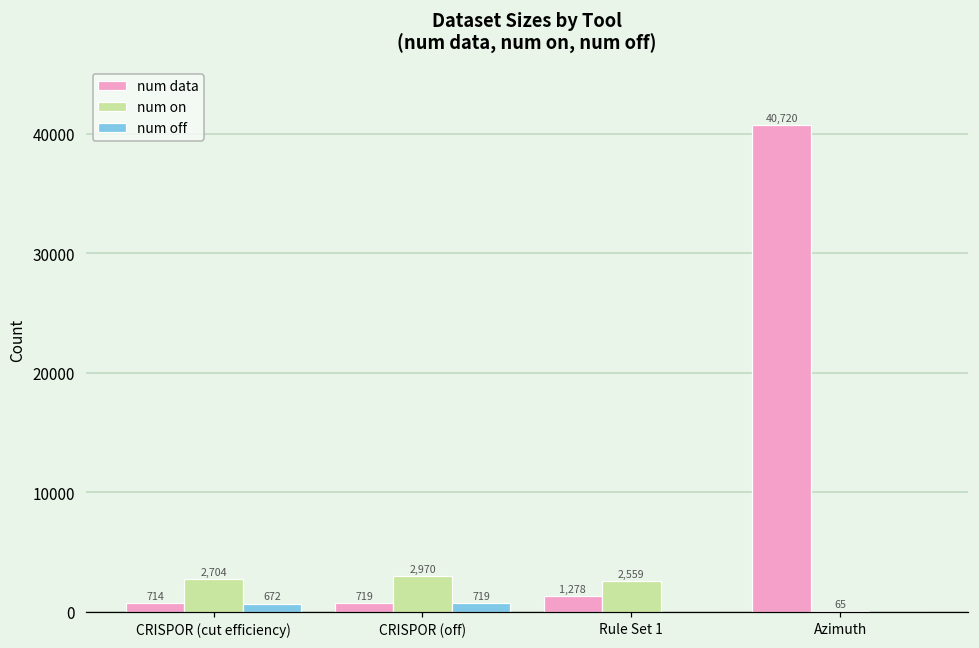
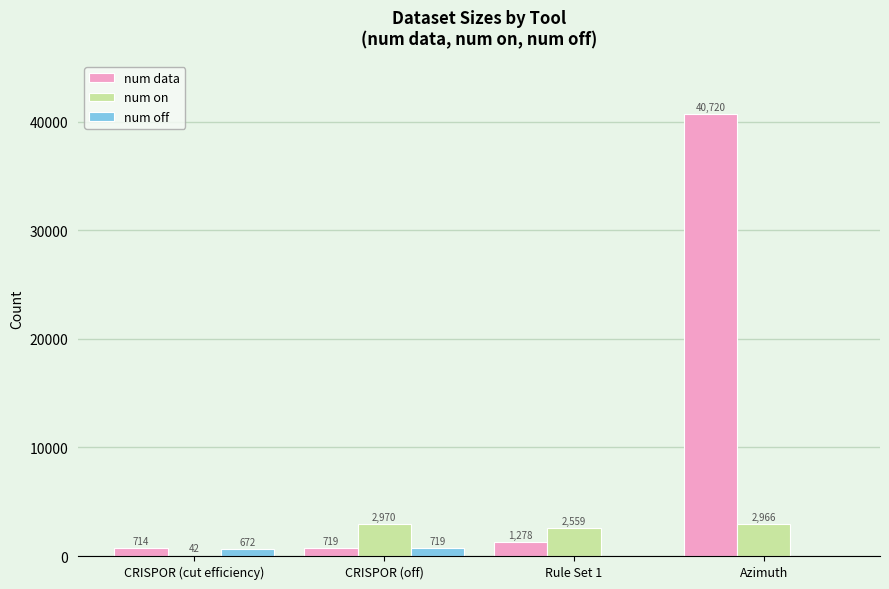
num on, CRISPOR (cut efficiency): 2,704 -> 42
num on, Azimuth: 65 -> 2,966
